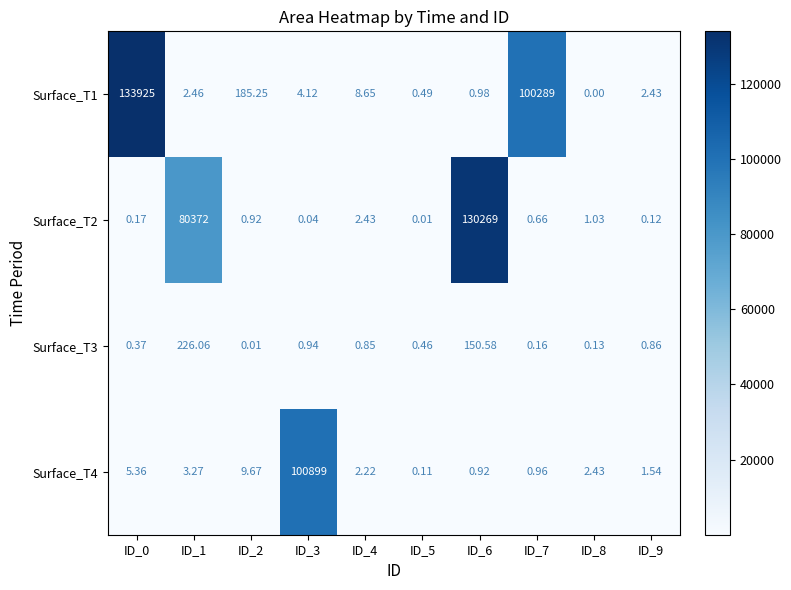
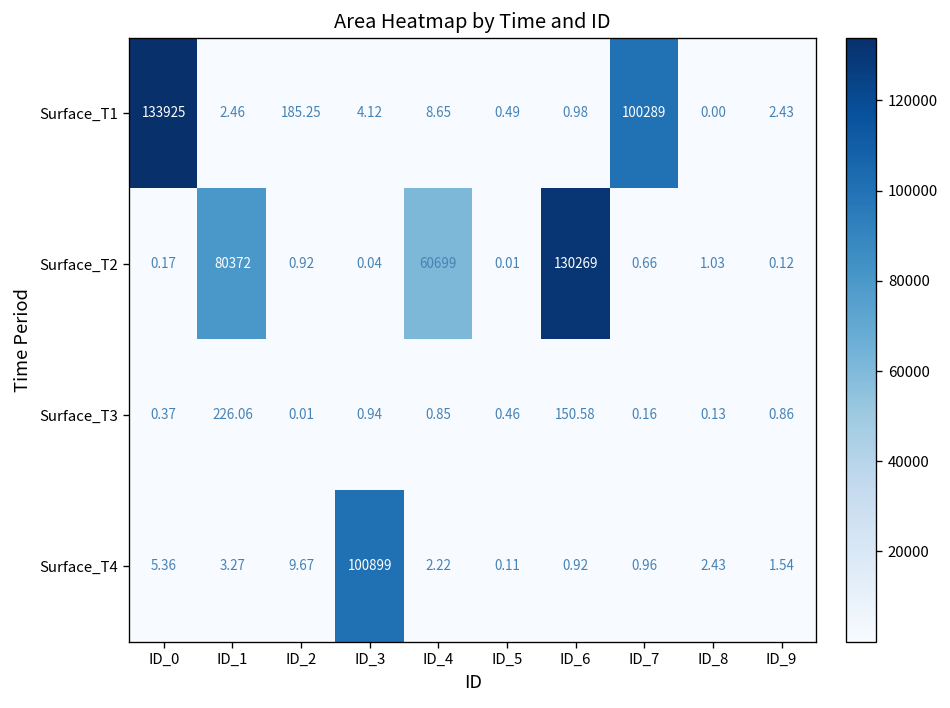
Surface_T2, ID_4: 2.43 -> 60699
